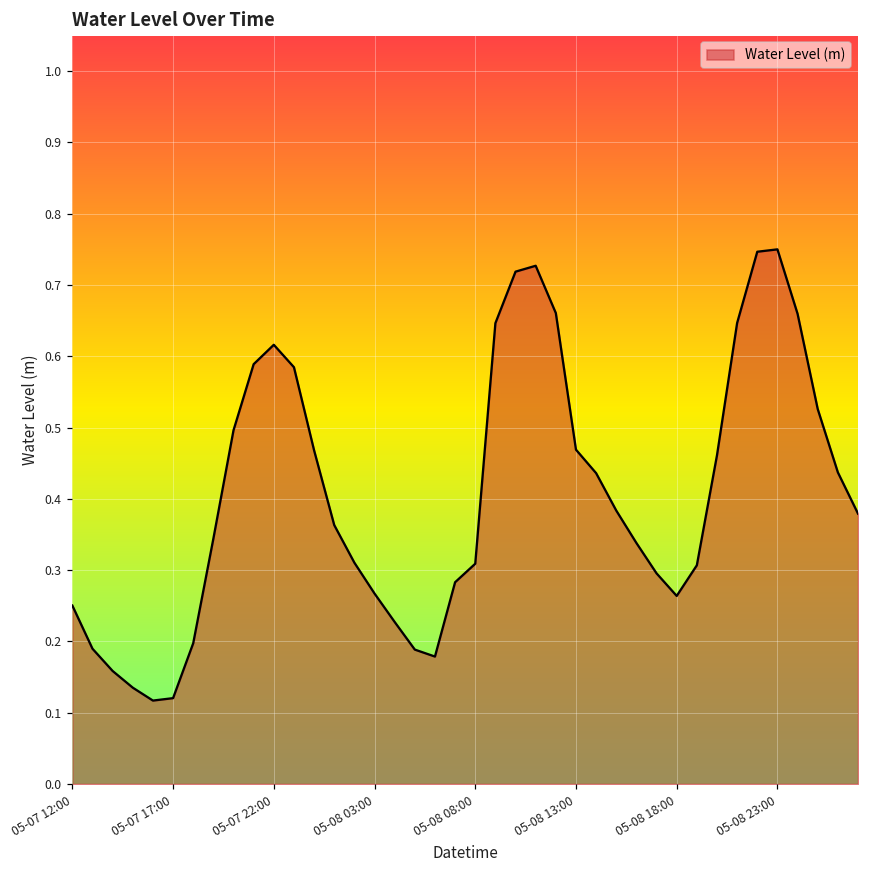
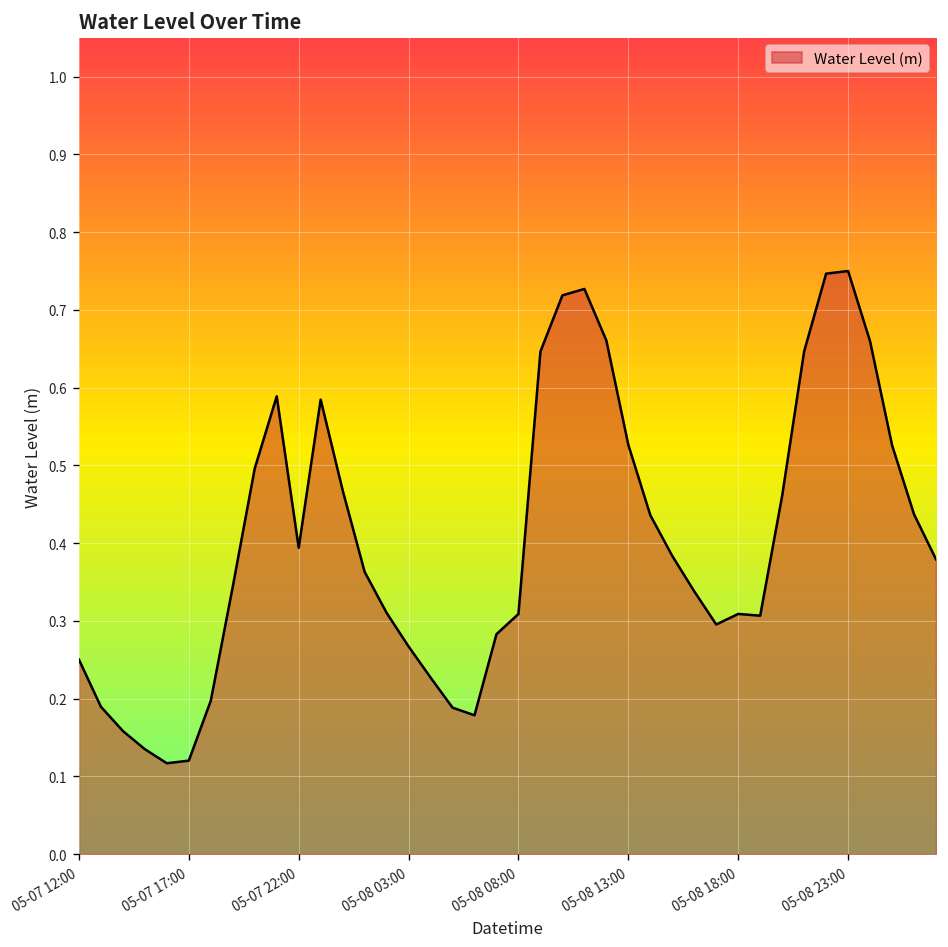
05-07 22:00: 0.62 -> 0.39
05-08 13:00: 0.47 -> 0.53
05-08 18:00: 0.26 -> 0.31
